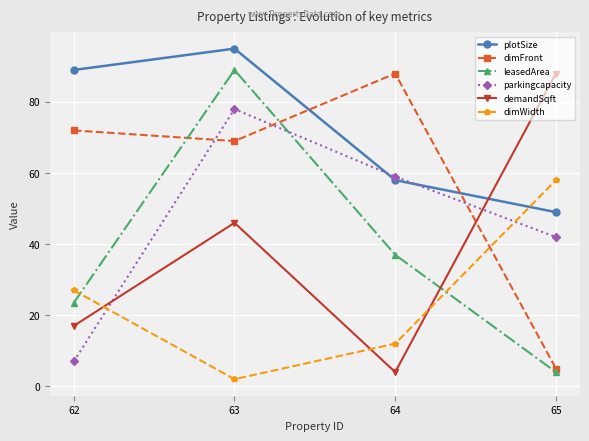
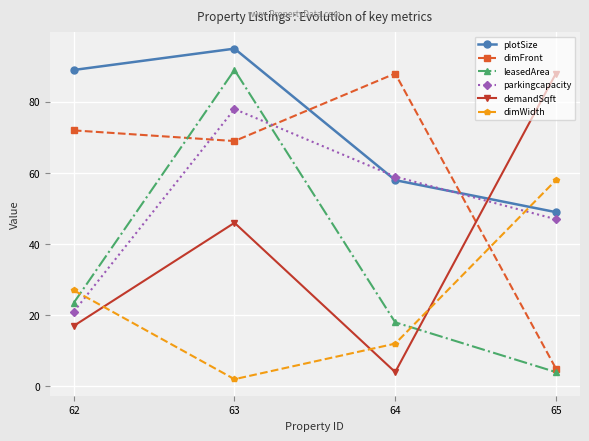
parkingcapacity, 62: 7 -> 21
leasedArea, 64: 37 -> 18
parkingcapacity, 65: 42 -> 47
